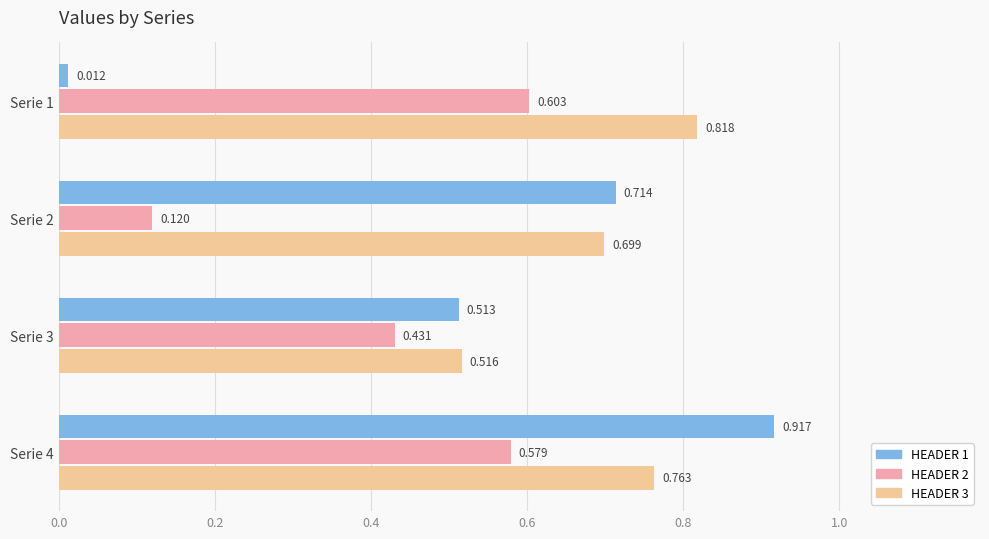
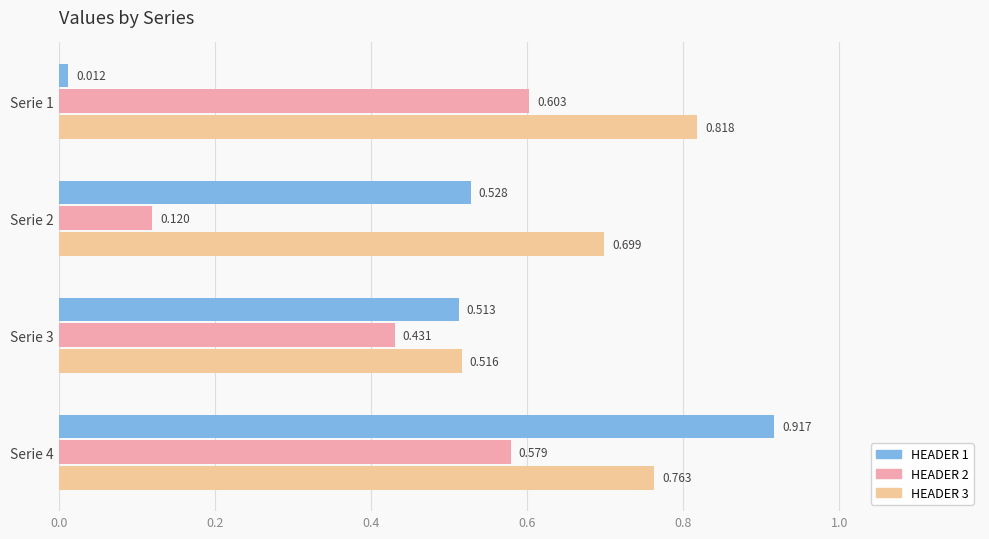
HEADER 1, Serie 2: 0.714 -> 0.528
